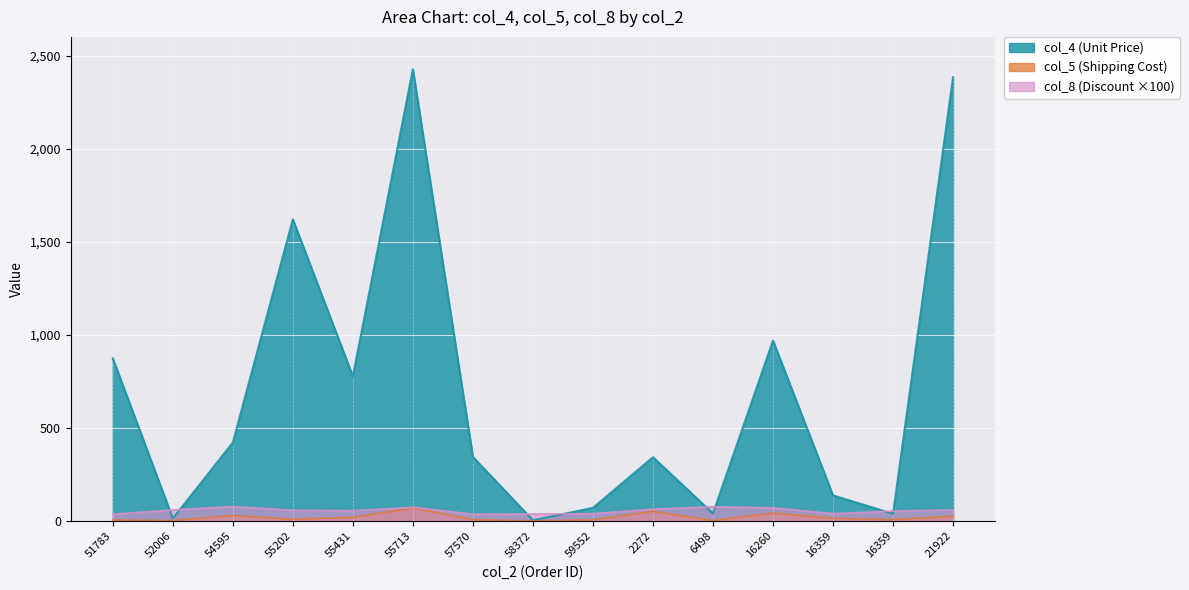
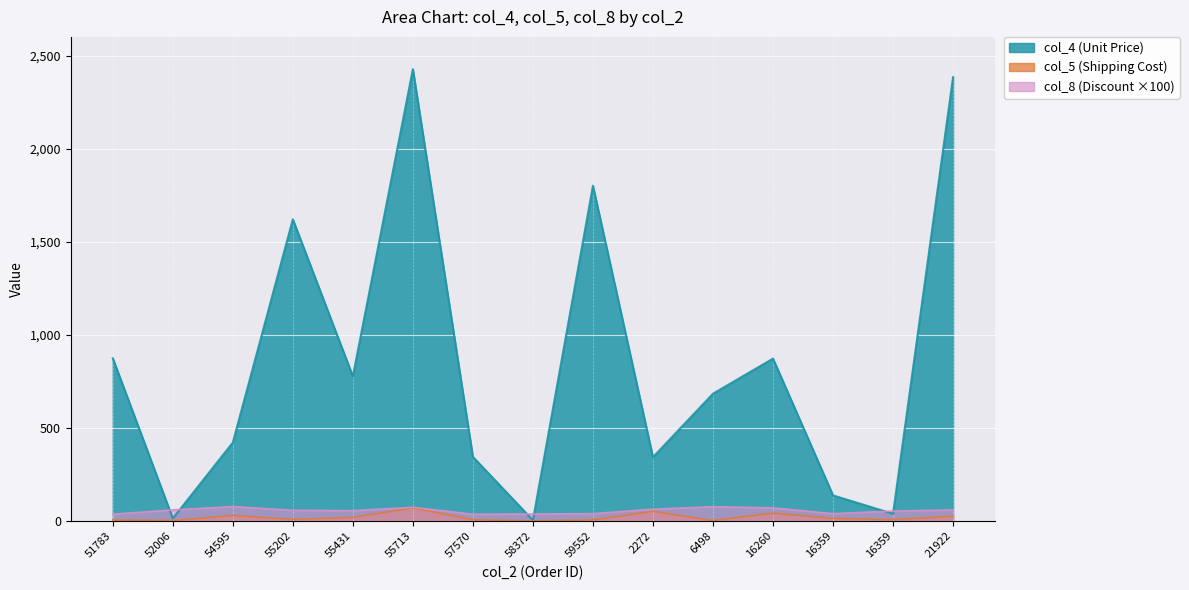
col_4 (Unit Price), 59552: 70 -> 1,800
col_4 (Unit Price), 6498: 40 -> 680
col_4 (Unit Price), 16260: 970 -> 870
